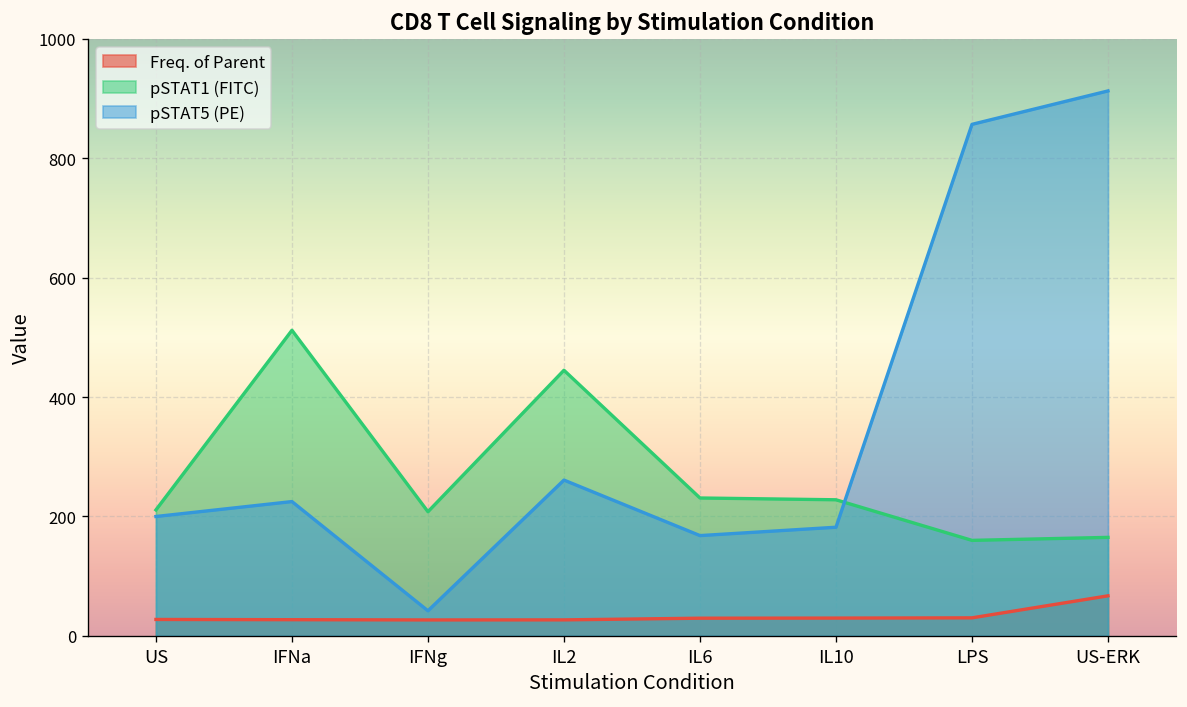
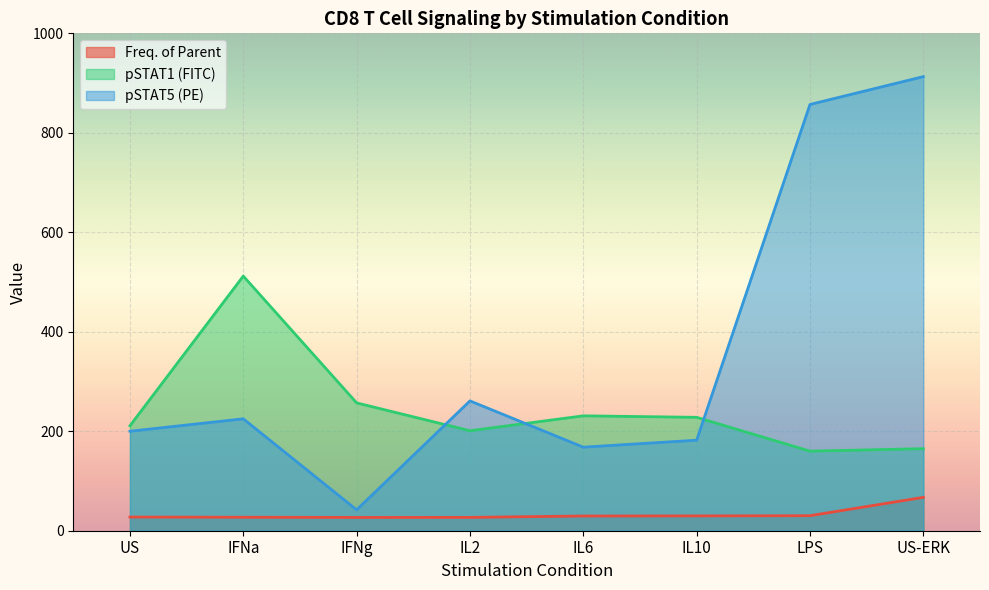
pSTAT1 (FITC), IFNg: 210 -> 260
pSTAT1 (FITC), IL2: 450 -> 200
